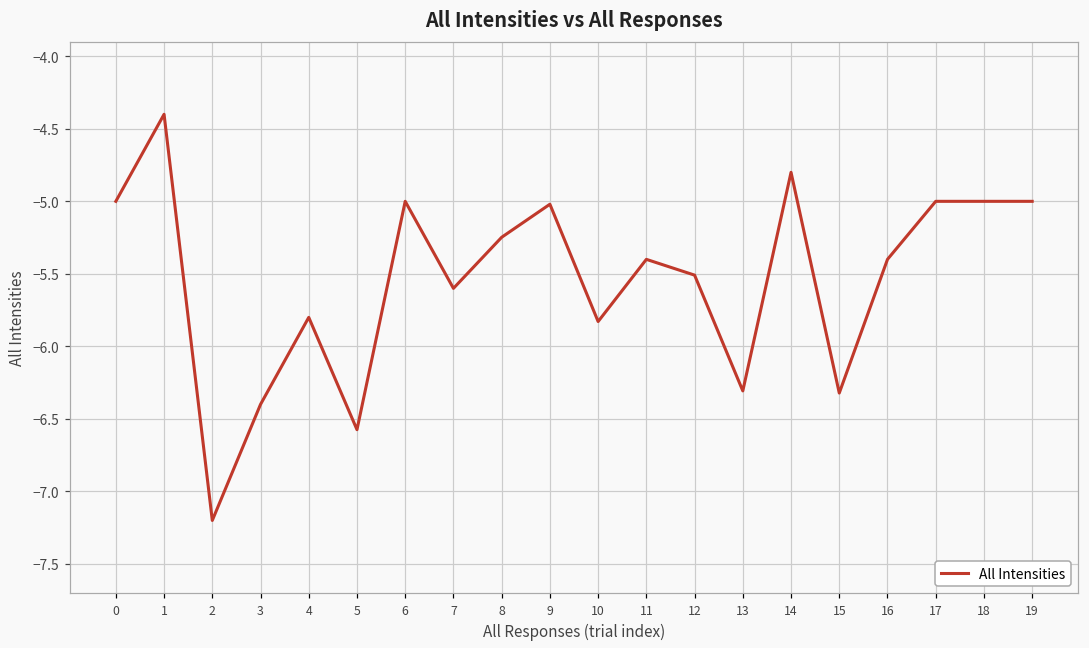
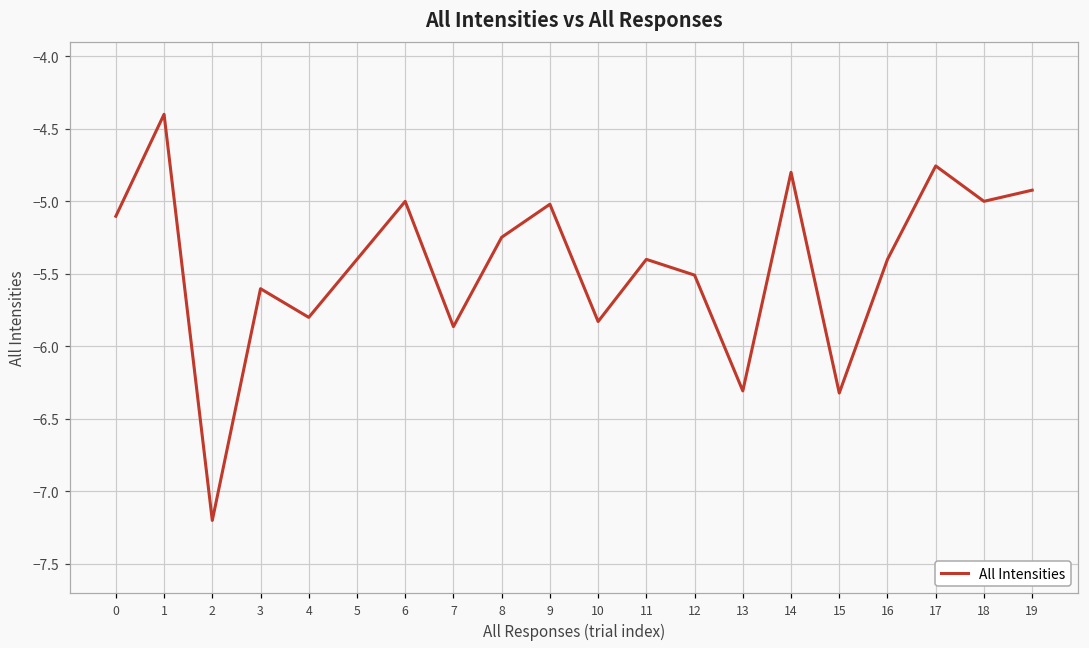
0: -5.00 -> -5.10
3: -6.40 -> -5.60
5: -6.57 -> -5.40
7: -5.60 -> -5.86
17: -5.00 -> -4.76
19: -5.00 -> -4.92
